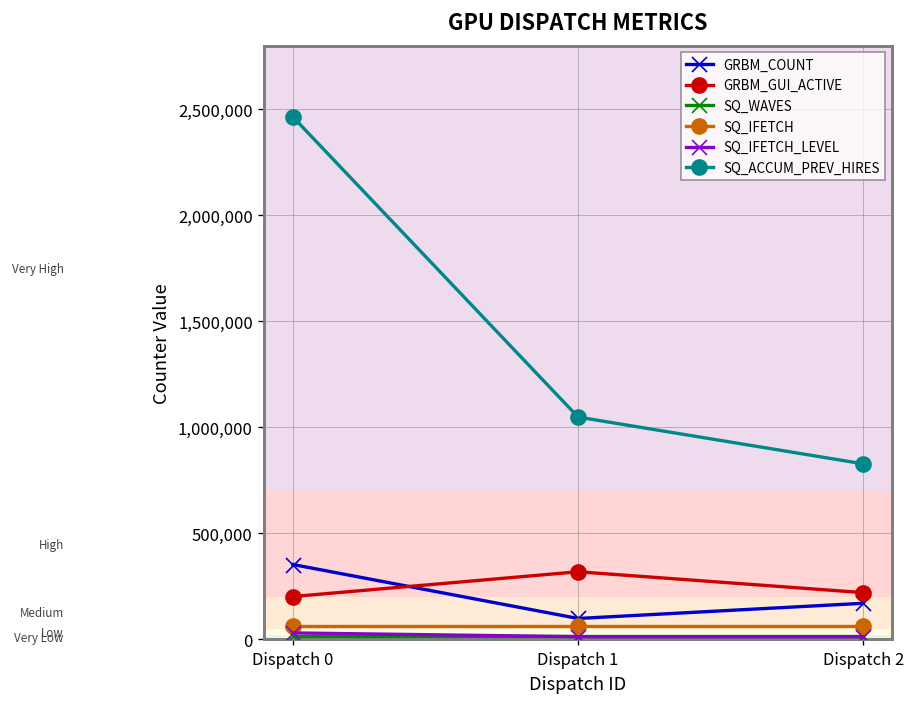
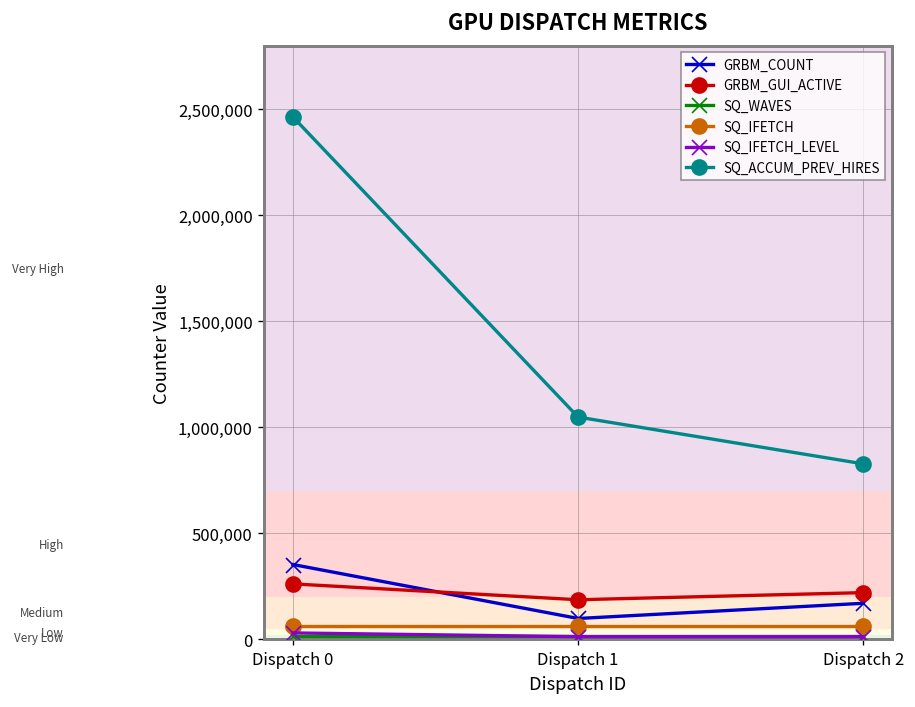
GRBM_GUI_ACTIVE, Dispatch 0: 200,000 -> 260,000
GRBM_GUI_ACTIVE, Dispatch 1: 320,000 -> 190,000
